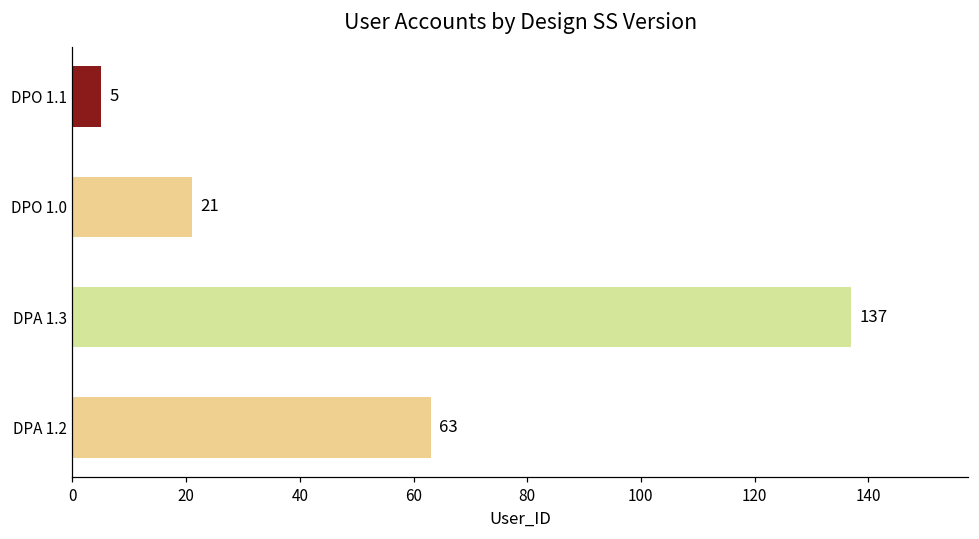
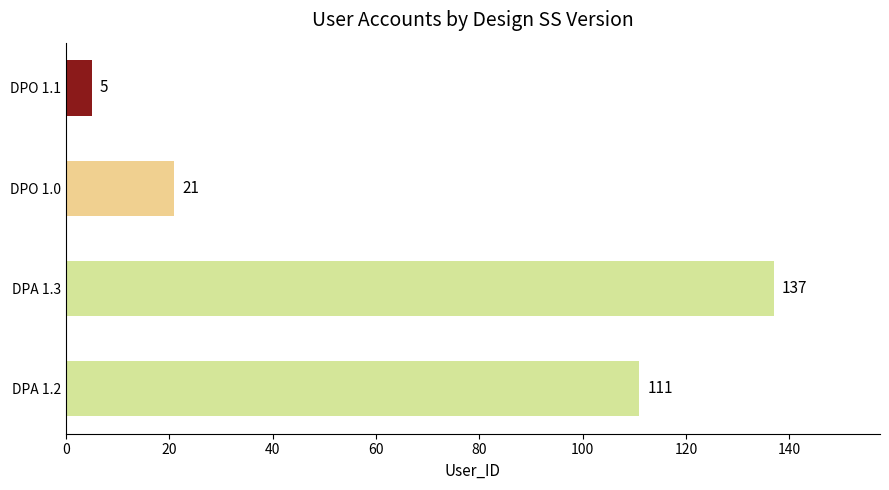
DPA 1.2: 63 -> 111
